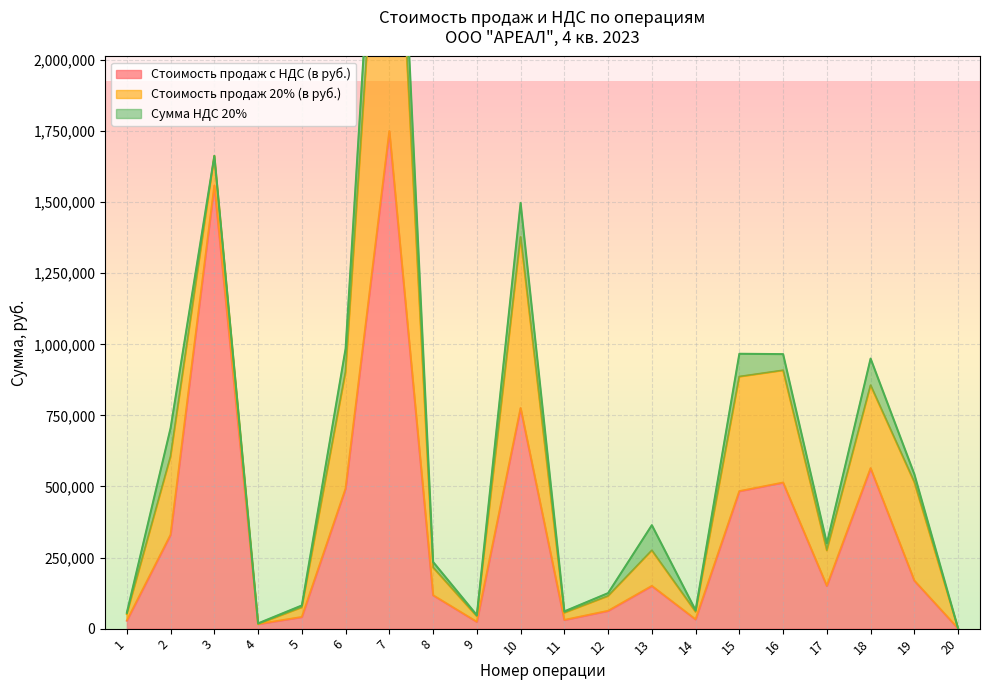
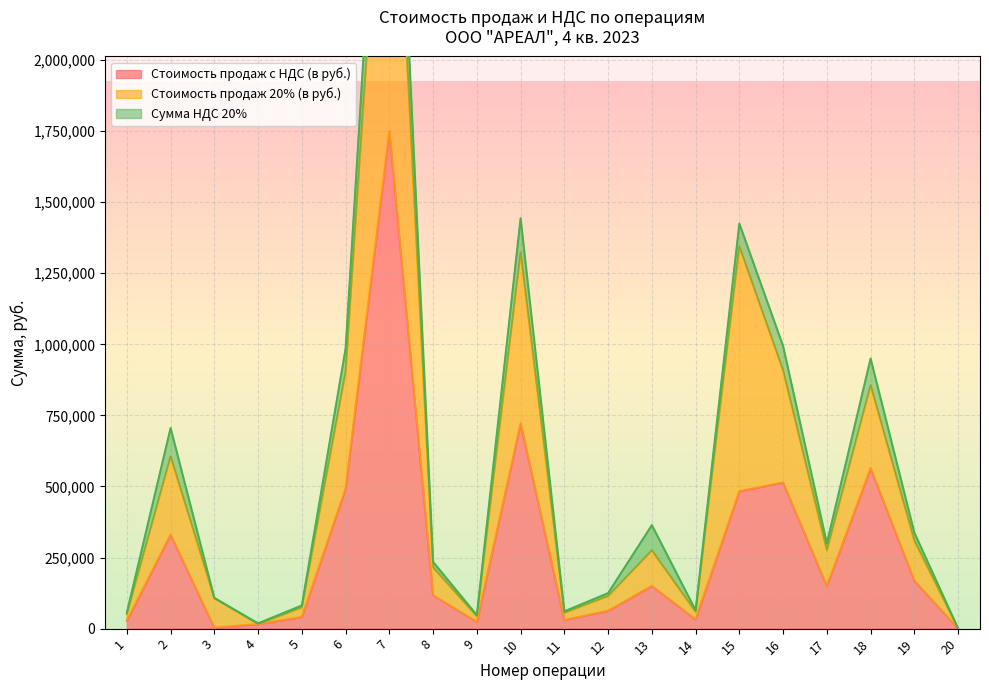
Стоимость продаж с НДС (в руб.), 3: 1,560,000 -> 0
Стоимость продаж с НДС (в руб.), 10: 780,000 -> 720,000
Стоимость продаж 20% (в руб.), 15: 400,000 -> 860,000
Сумма НДС 20%, 16: 60,000 -> 90,000
Стоимость продаж 20% (в руб.), 19: 350,000 -> 140,000
